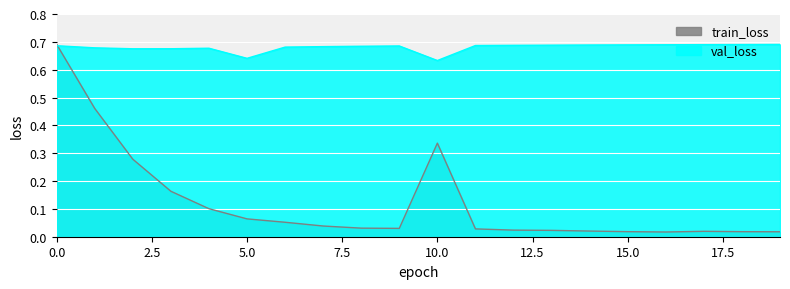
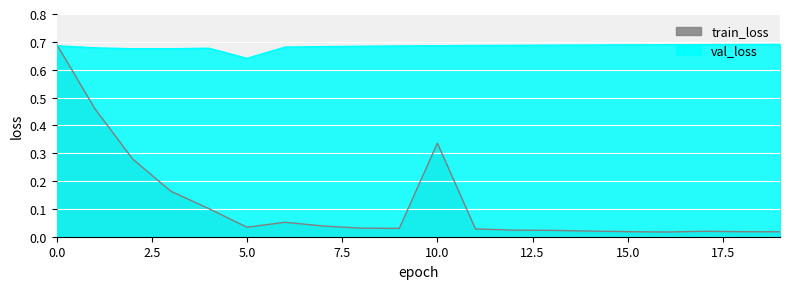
train_loss, 5.0: 0.06 -> 0.03
val_loss, 10.0: 0.63 -> 0.69
